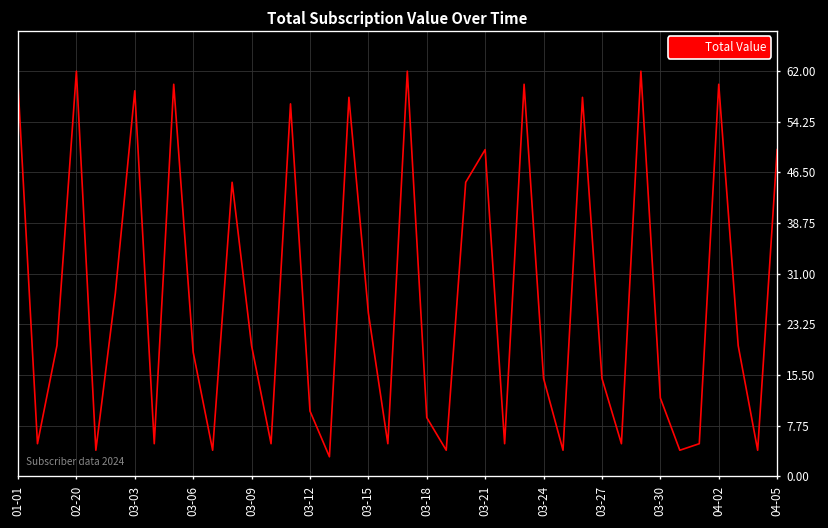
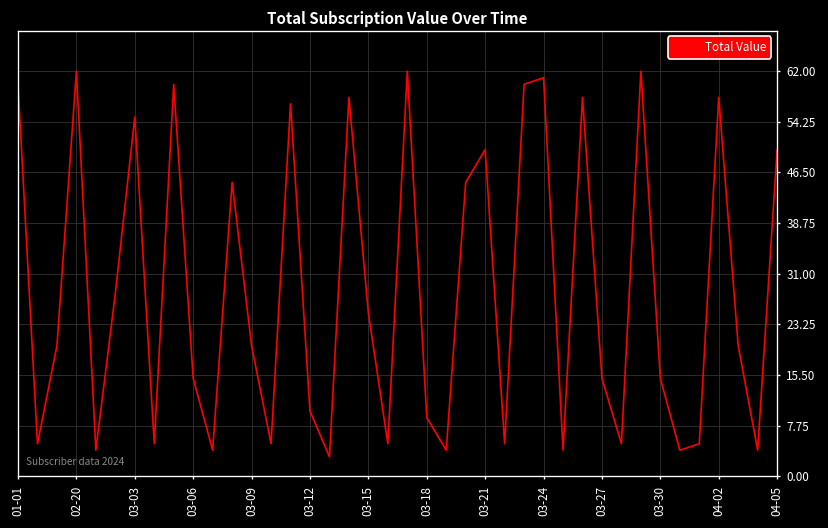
03-03: 59 -> 55
03-06: 19 -> 15
03-24: 15 -> 61
03-30: 12 -> 15
04-02: 60 -> 58
